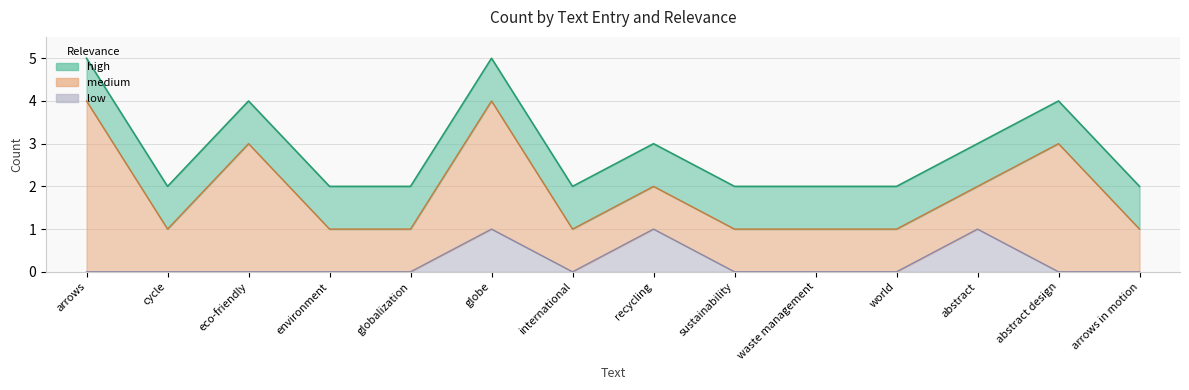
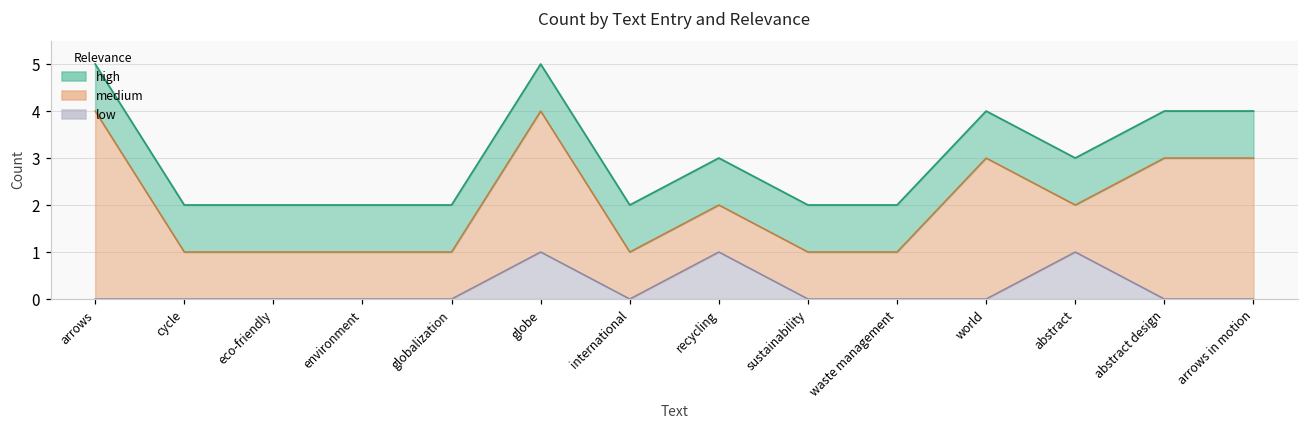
medium, eco-friendly: 3 -> 1
medium, world: 1 -> 3
medium, arrows in motion: 1 -> 3
